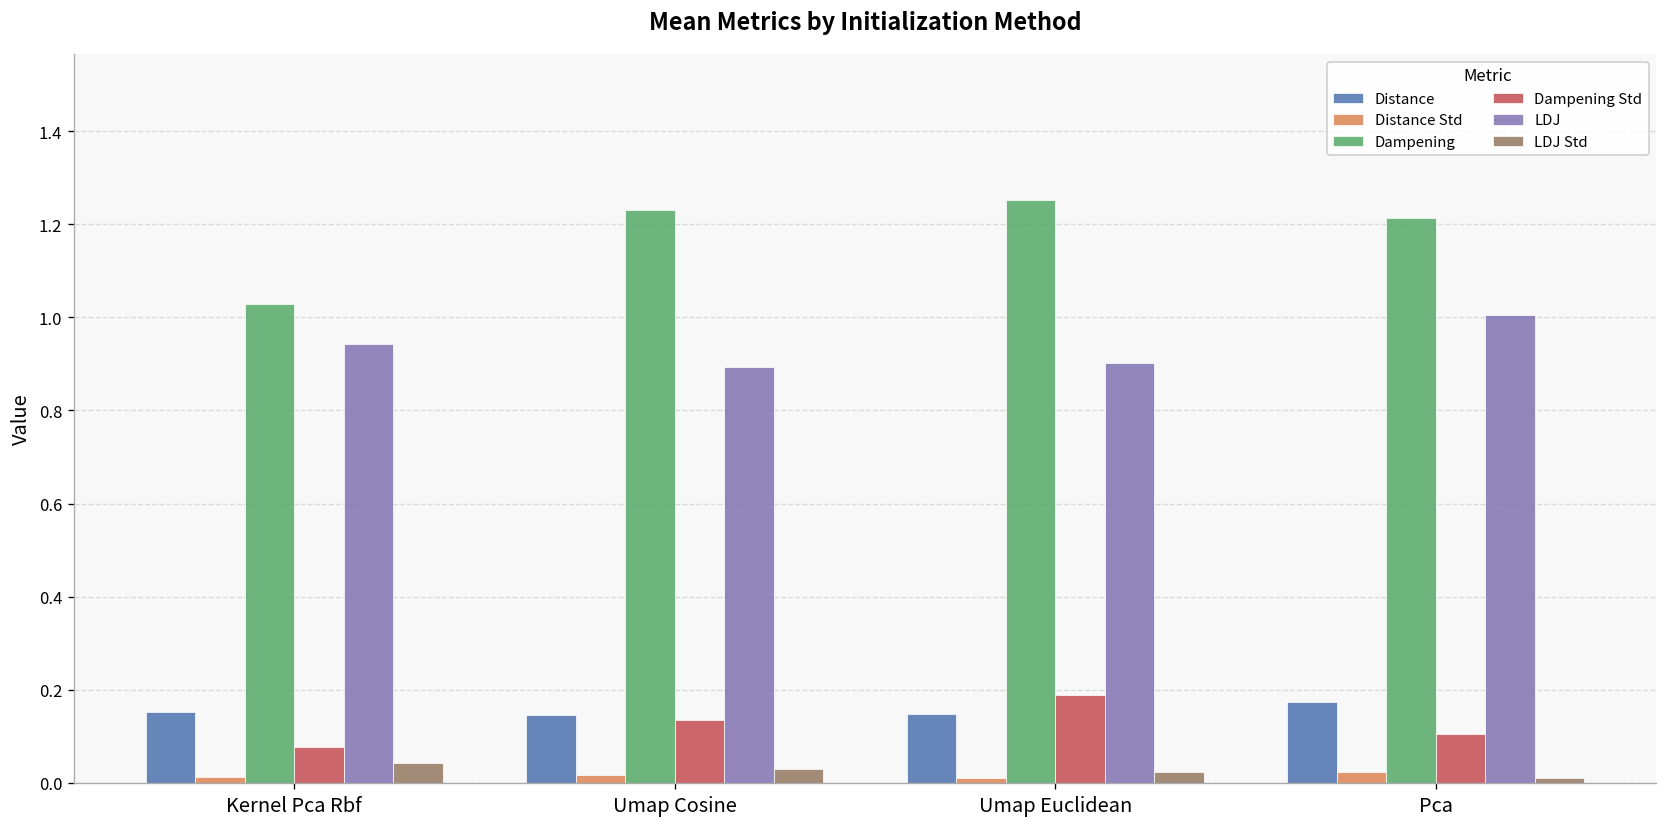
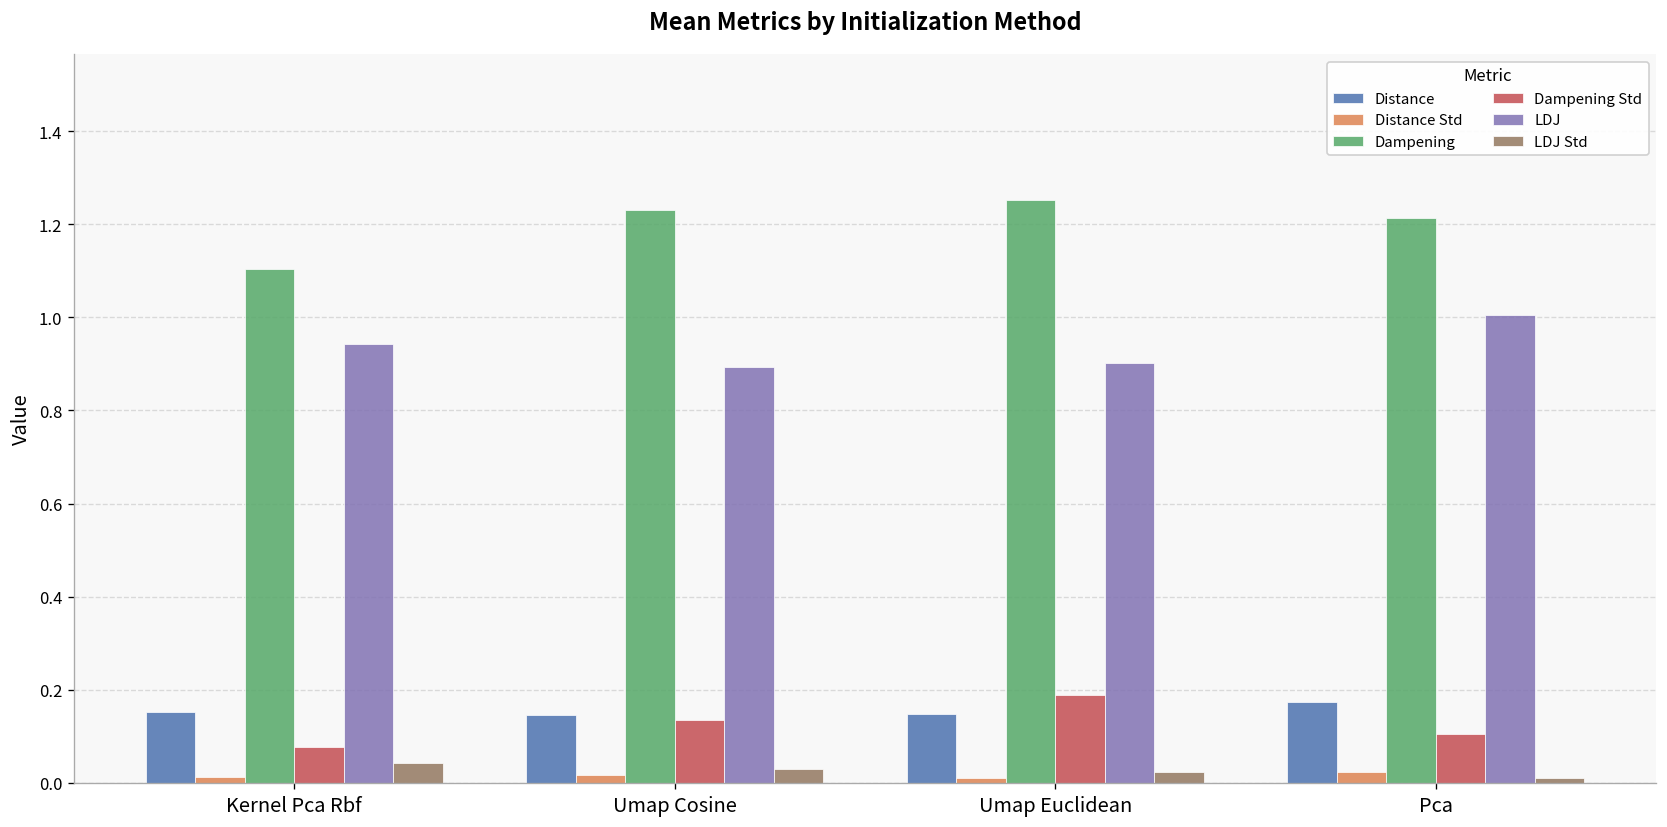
Dampening, Kernel Pca Rbf: 1.03 -> 1.10
